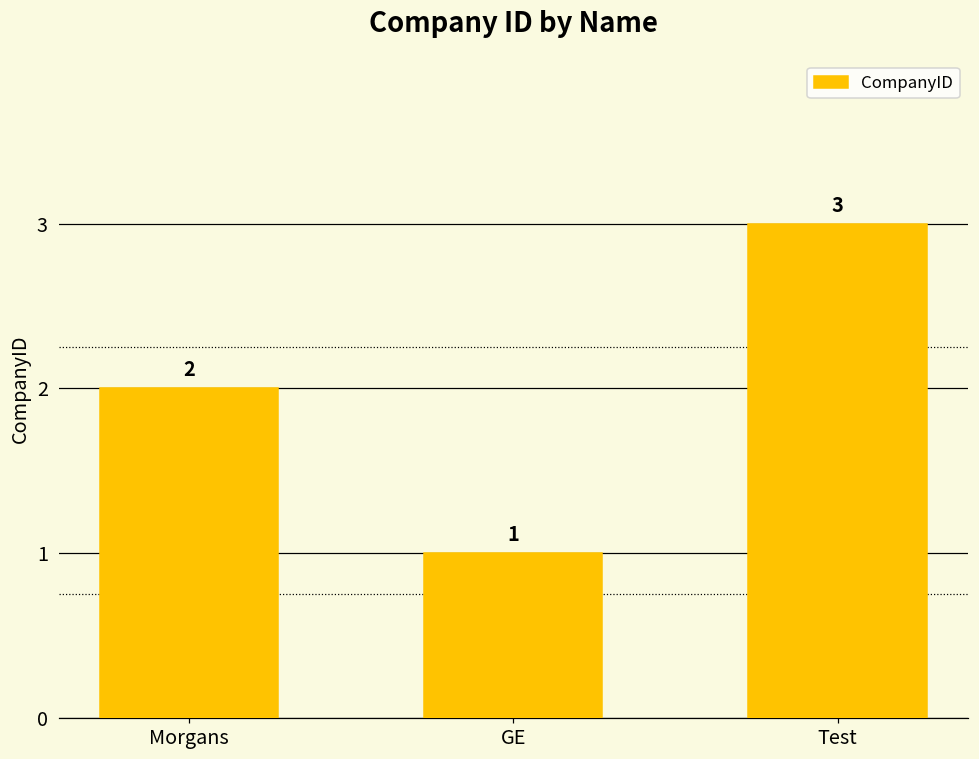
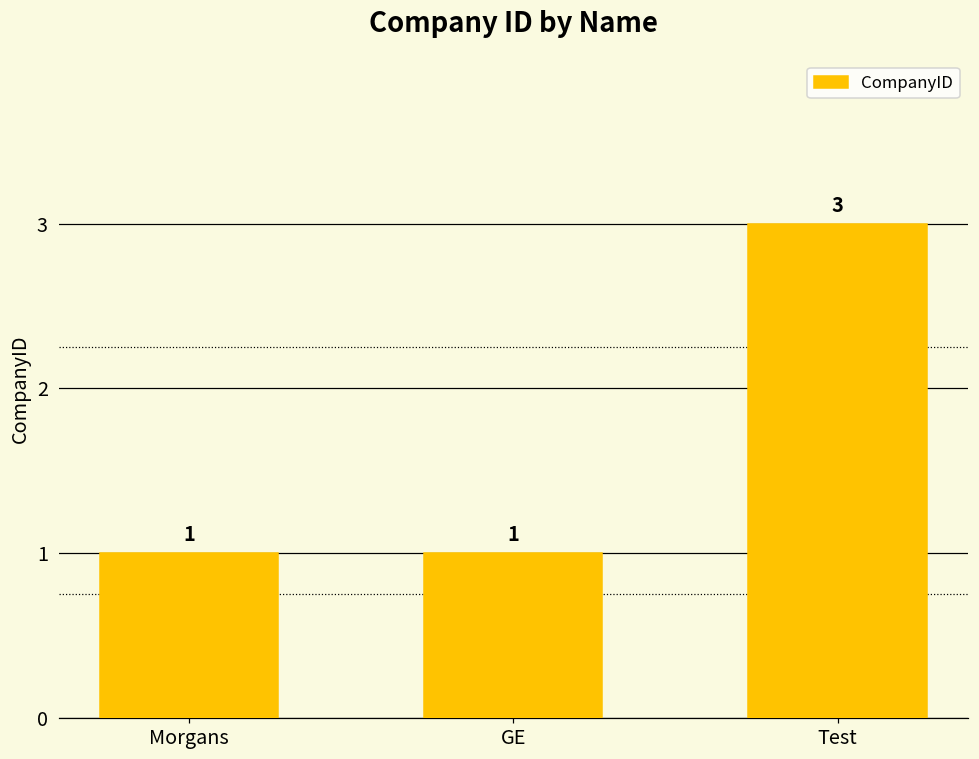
Morgans: 2 -> 1
